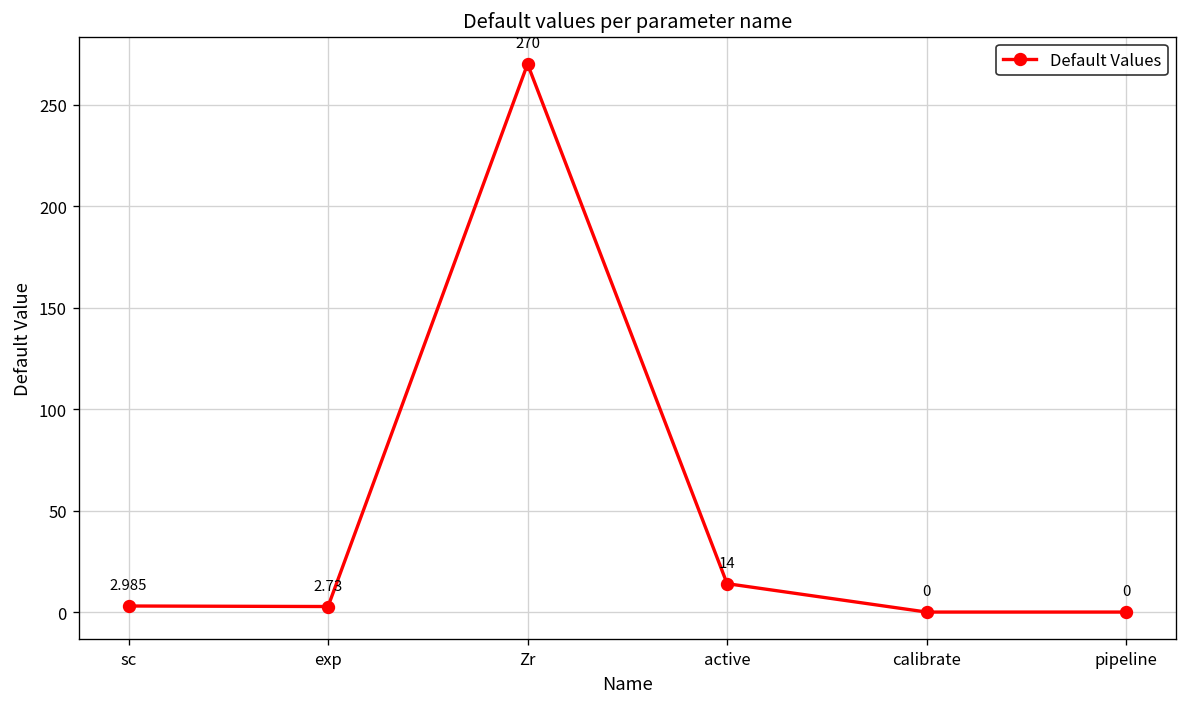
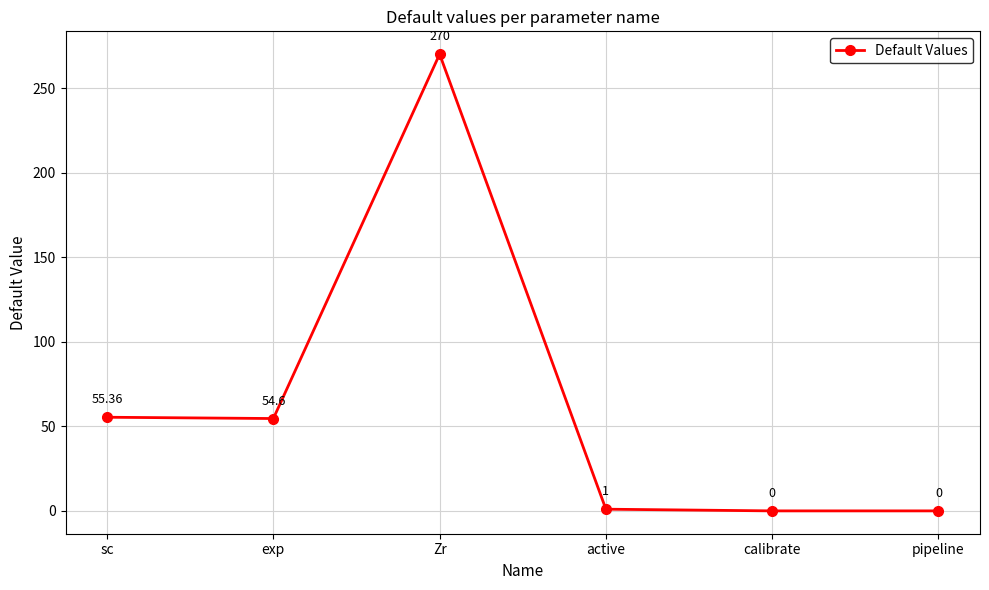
sc: 2.985 -> 55.36
exp: 2.73 -> 54.6
active: 14 -> 1
